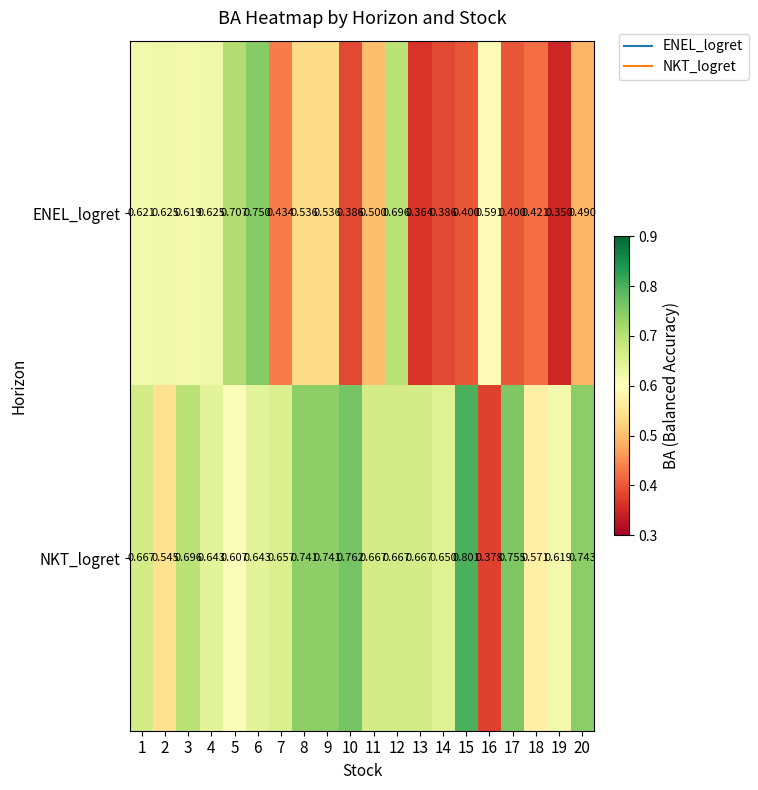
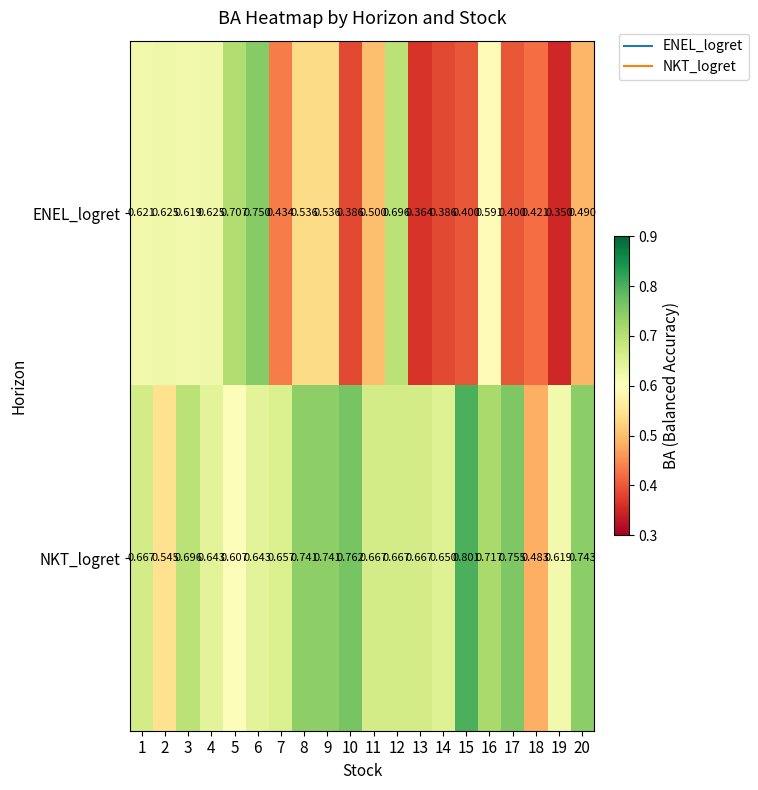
NKT_logret, 16: 0.378 -> 0.717
NKT_logret, 18: 0.571 -> 0.483
